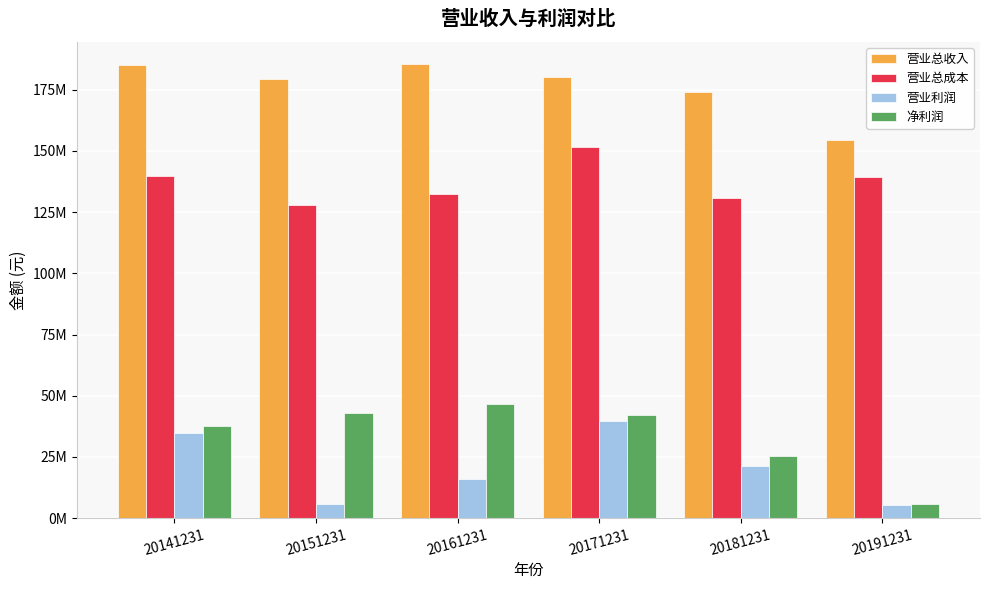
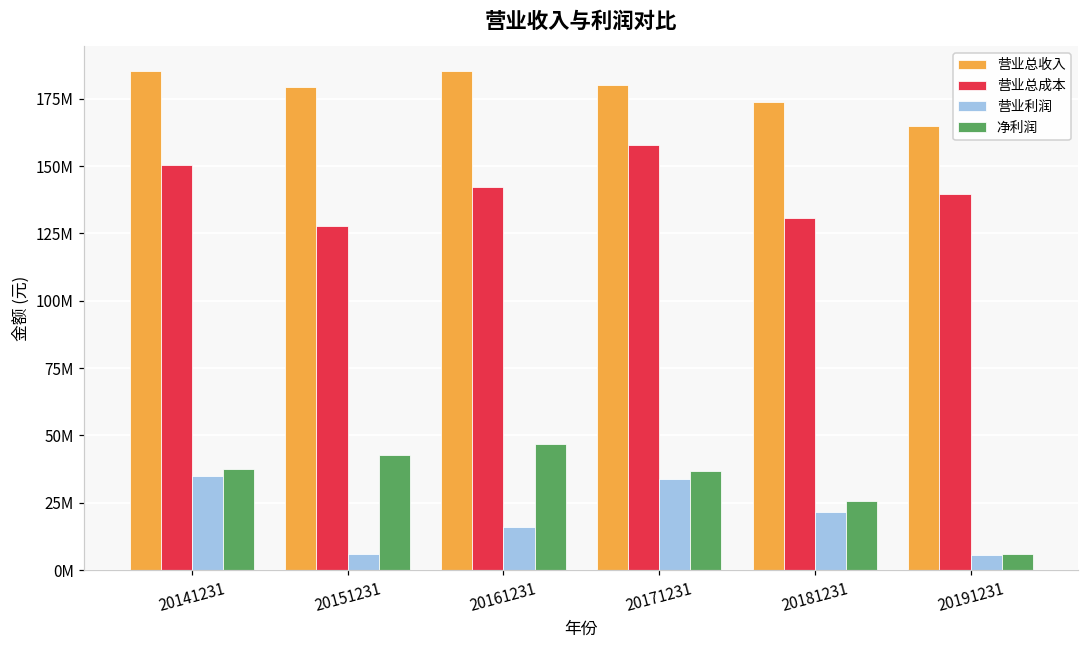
营业总成本, 20141231: 140000000 -> 150000000
营业总成本, 20161231: 132000000 -> 142000000
营业总成本, 20171231: 152000000 -> 158000000
营业利润, 20171231: 40000000 -> 34000000
净利润, 20171231: 42000000 -> 37000000
营业总收入, 20191231: 154000000 -> 165000000
